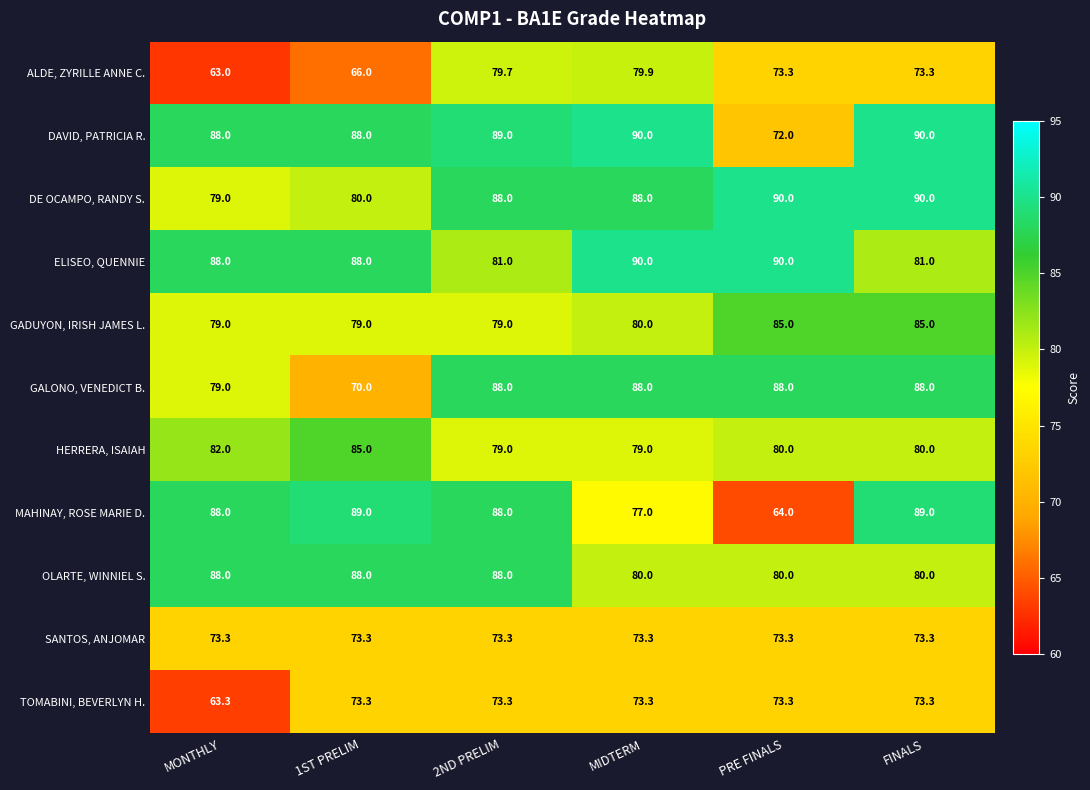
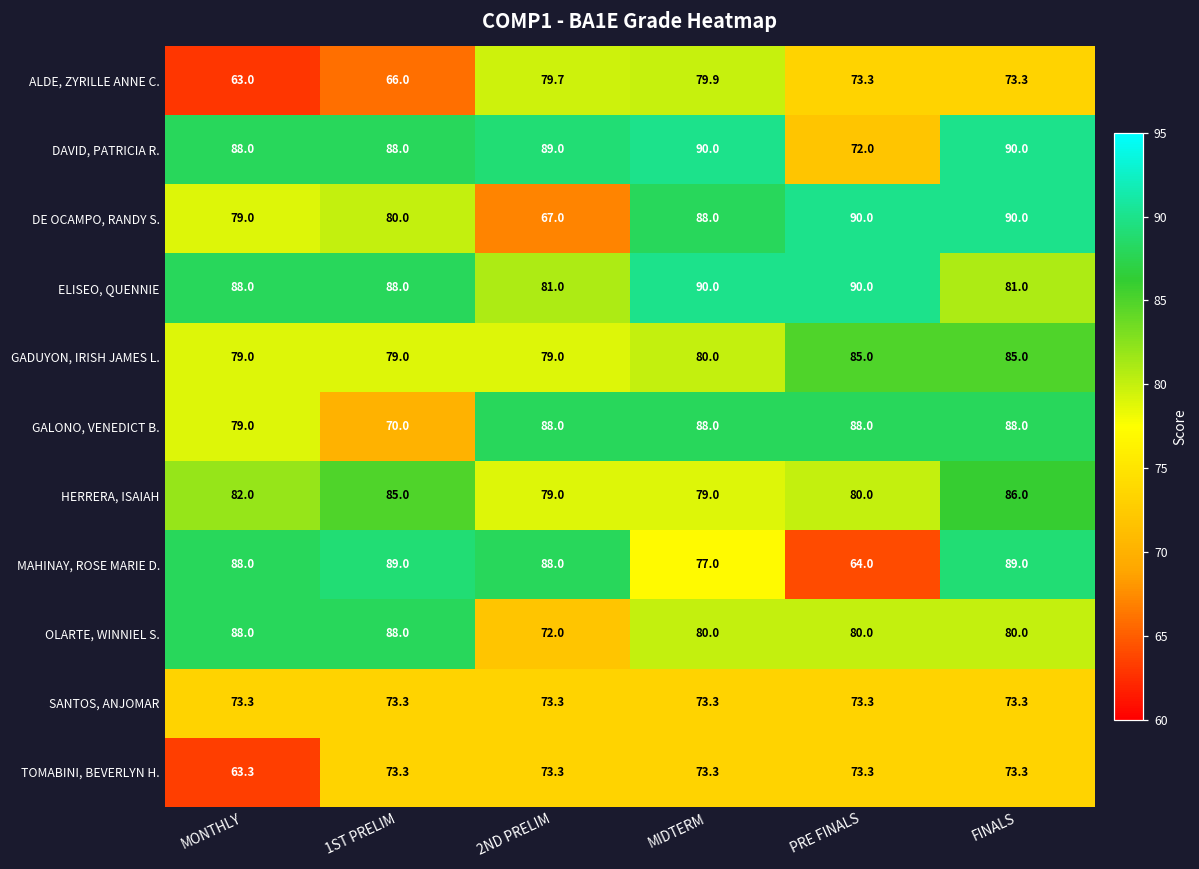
DE OCAMPO, RANDY S., 2ND PRELIM: 88.0 -> 67.0
HERRERA, ISAIAH, FINALS: 80.0 -> 86.0
OLARTE, WINNIEL S., 2ND PRELIM: 88.0 -> 72.0
